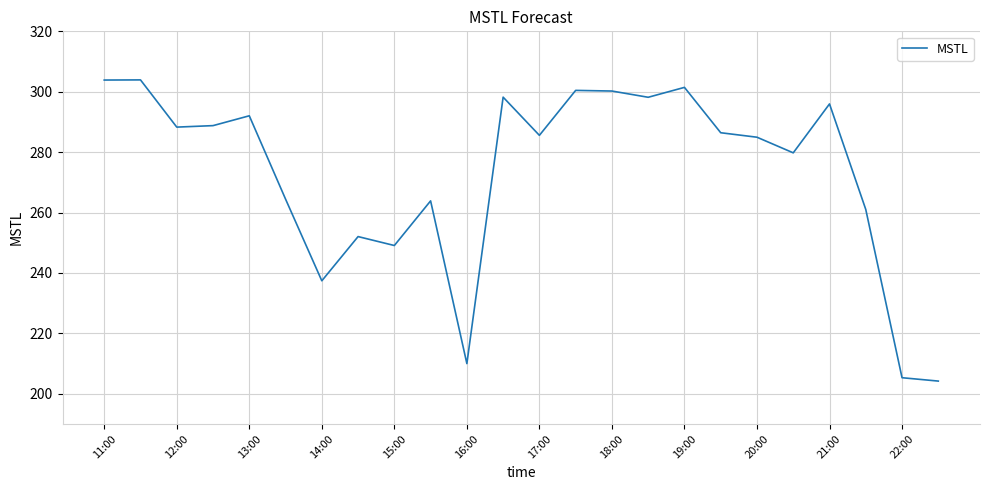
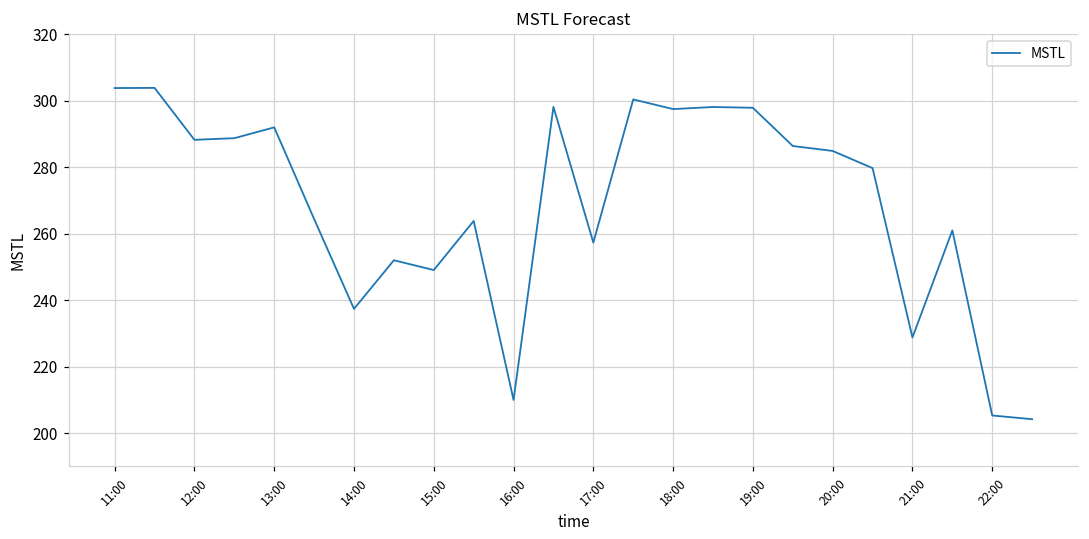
17:00: 286 -> 257
18:00: 300 -> 298
19:00: 301 -> 298
21:00: 296 -> 229
